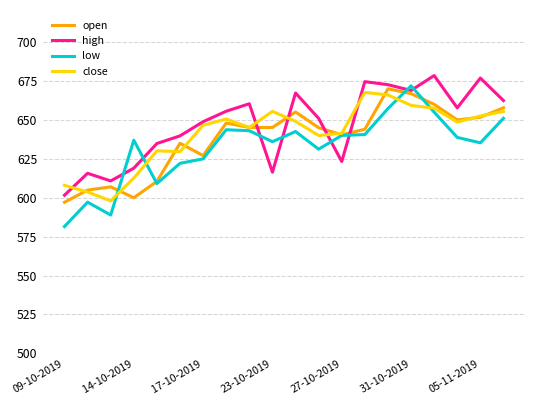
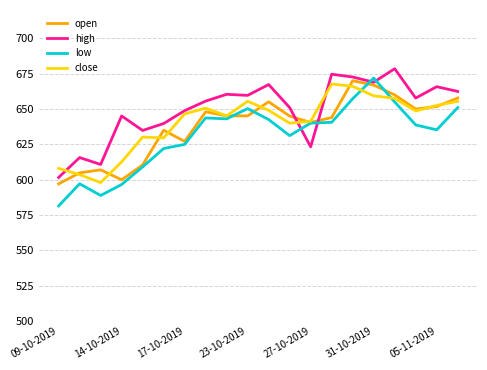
high, 14-10-2019: 619 -> 645
low, 14-10-2019: 637 -> 597
high, 23-10-2019: 616 -> 660
low, 23-10-2019: 636 -> 650
high, 05-11-2019: 677 -> 666
